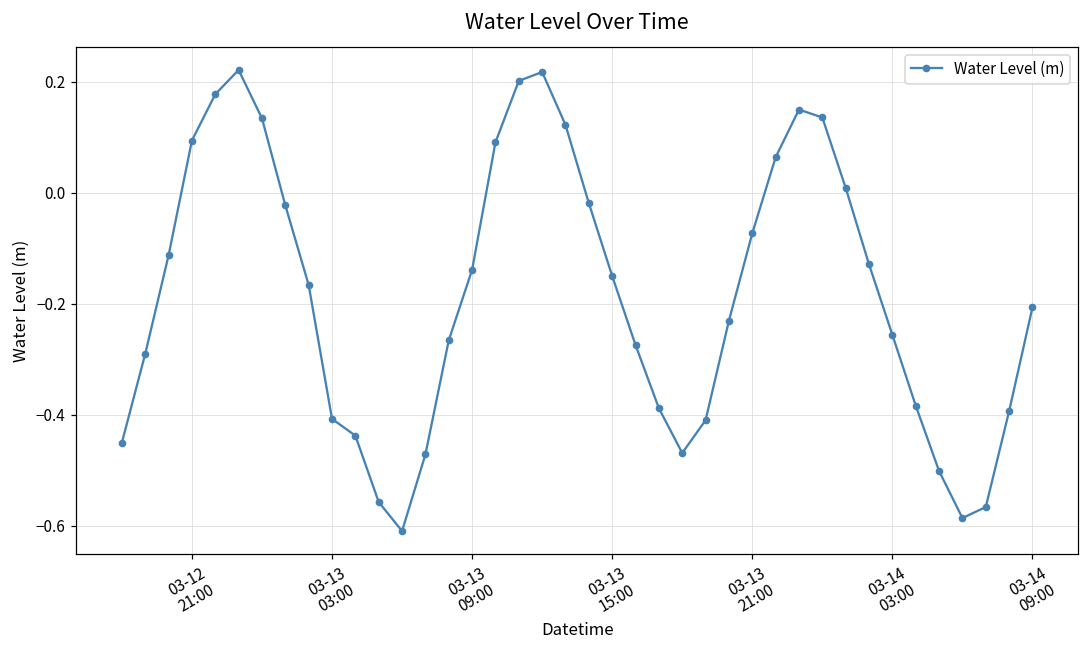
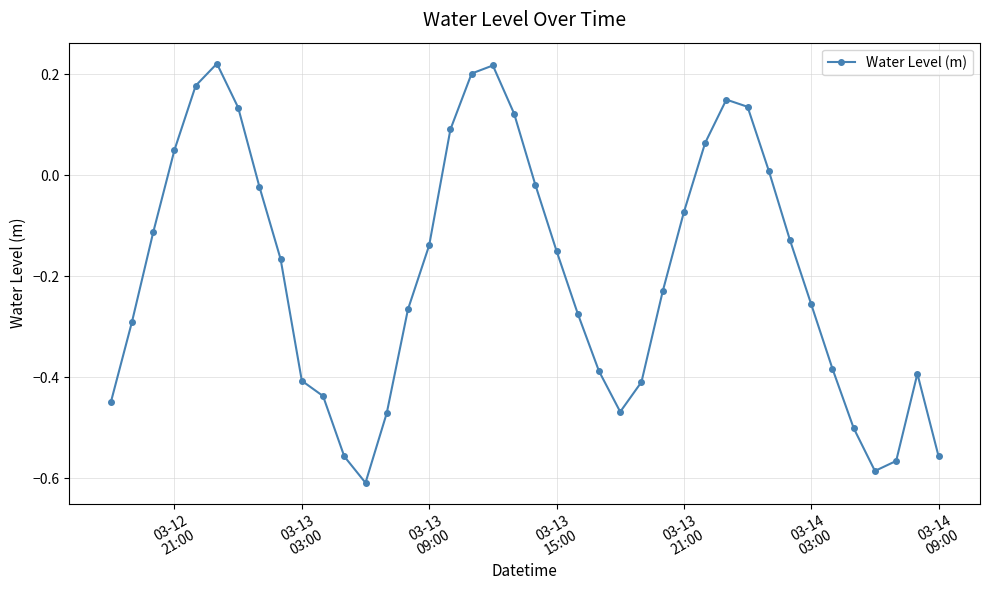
03-12 21:00: 0.09 -> 0.05
03-14 09:00: -0.21 -> -0.56
